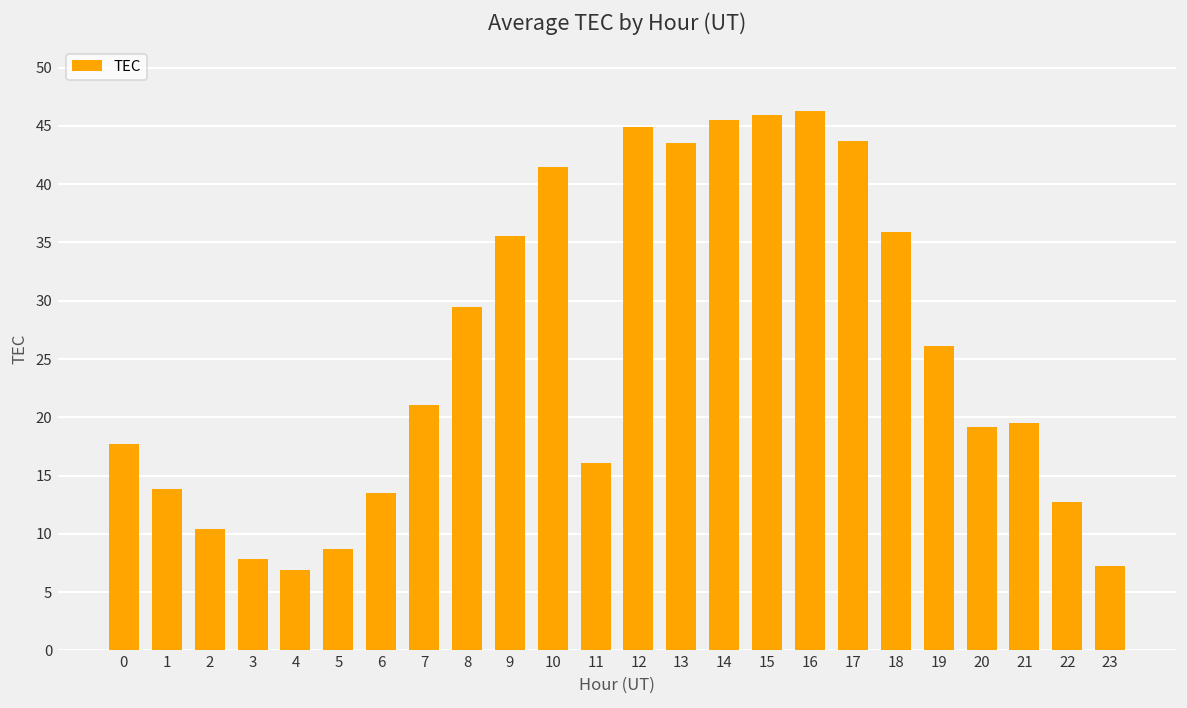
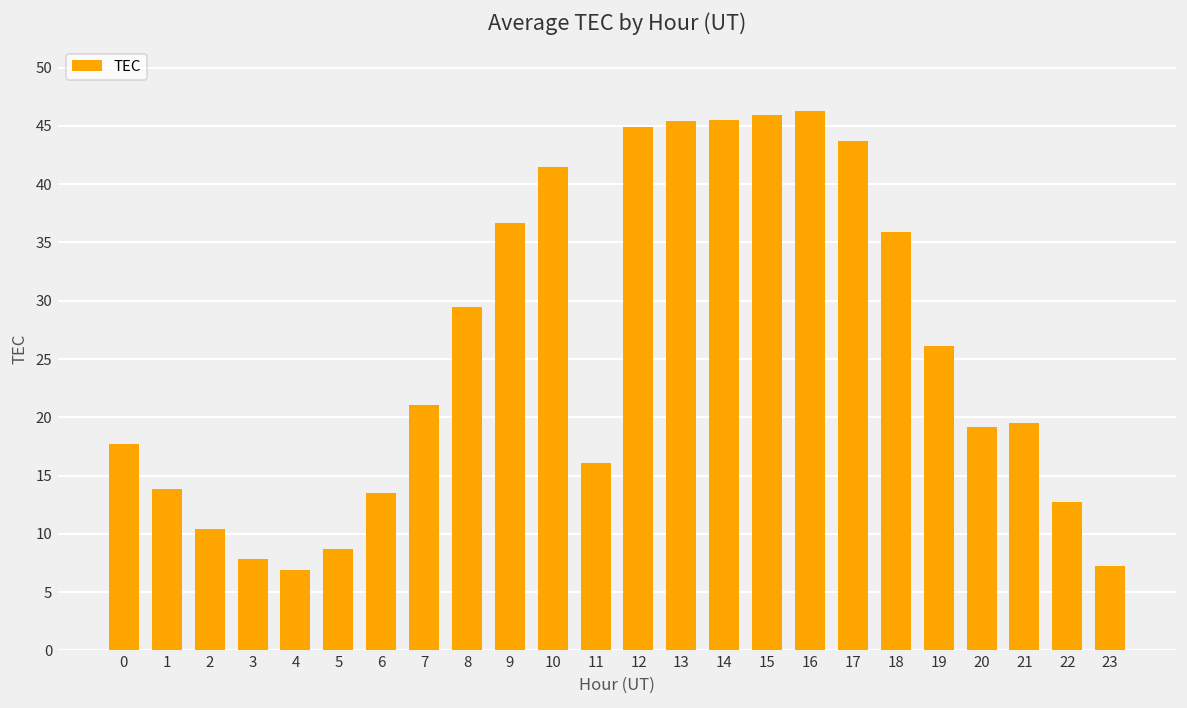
9: 36 -> 37
13: 43 -> 45
